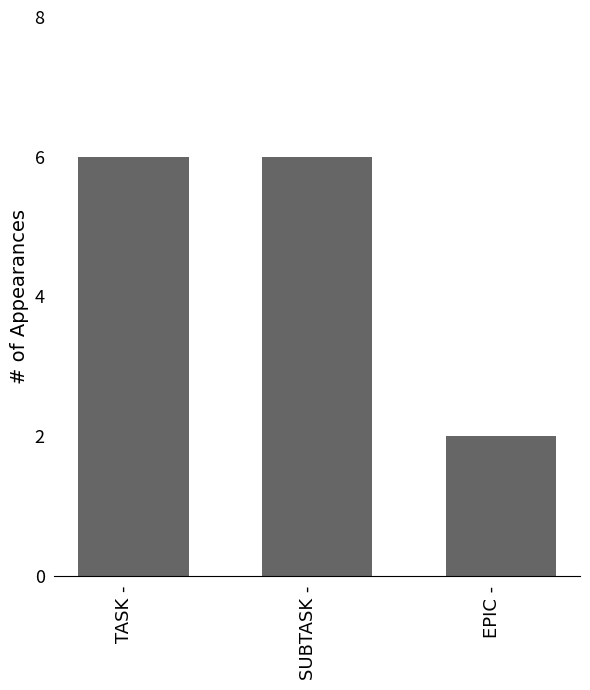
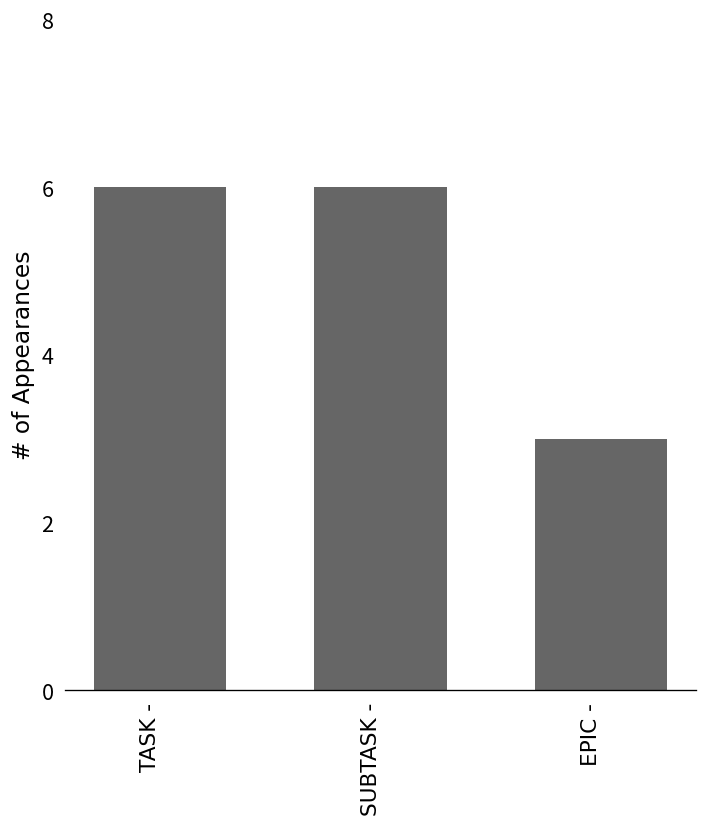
EPIC -: 2 -> 3
